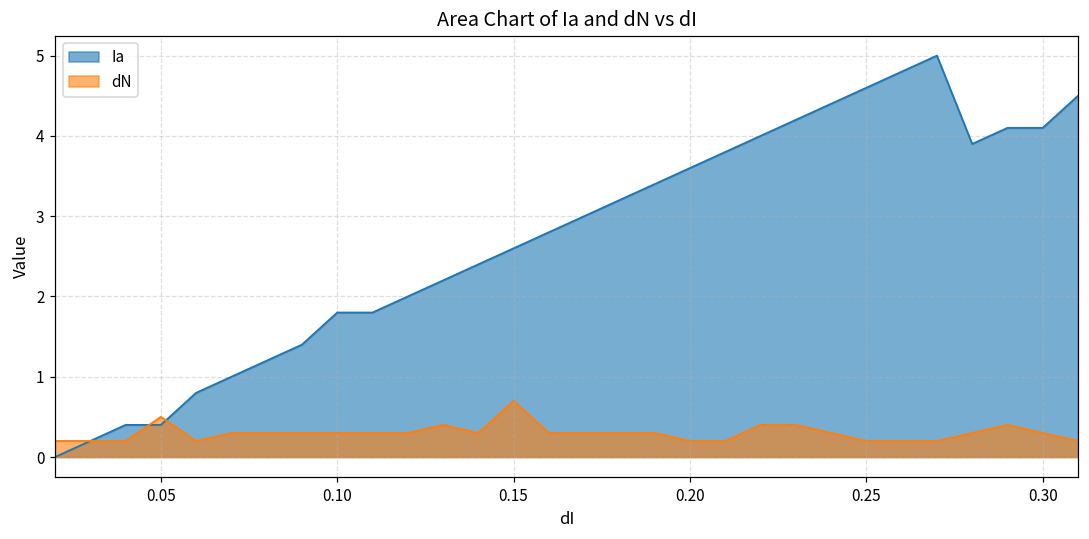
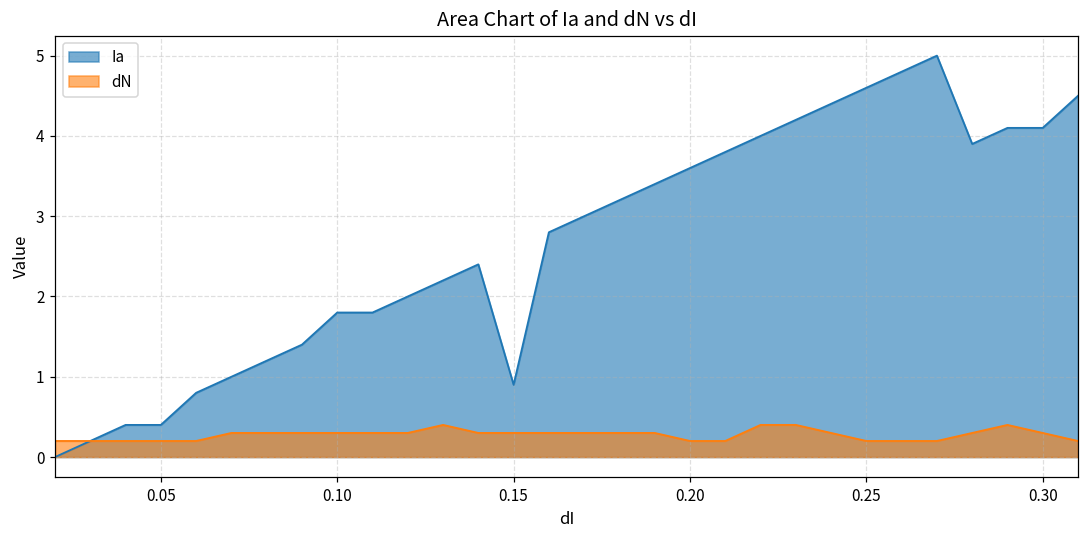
dN, 0.05: 0.5 -> 0.2
Ia, 0.15: 2.6 -> 0.9
dN, 0.15: 0.7 -> 0.3
